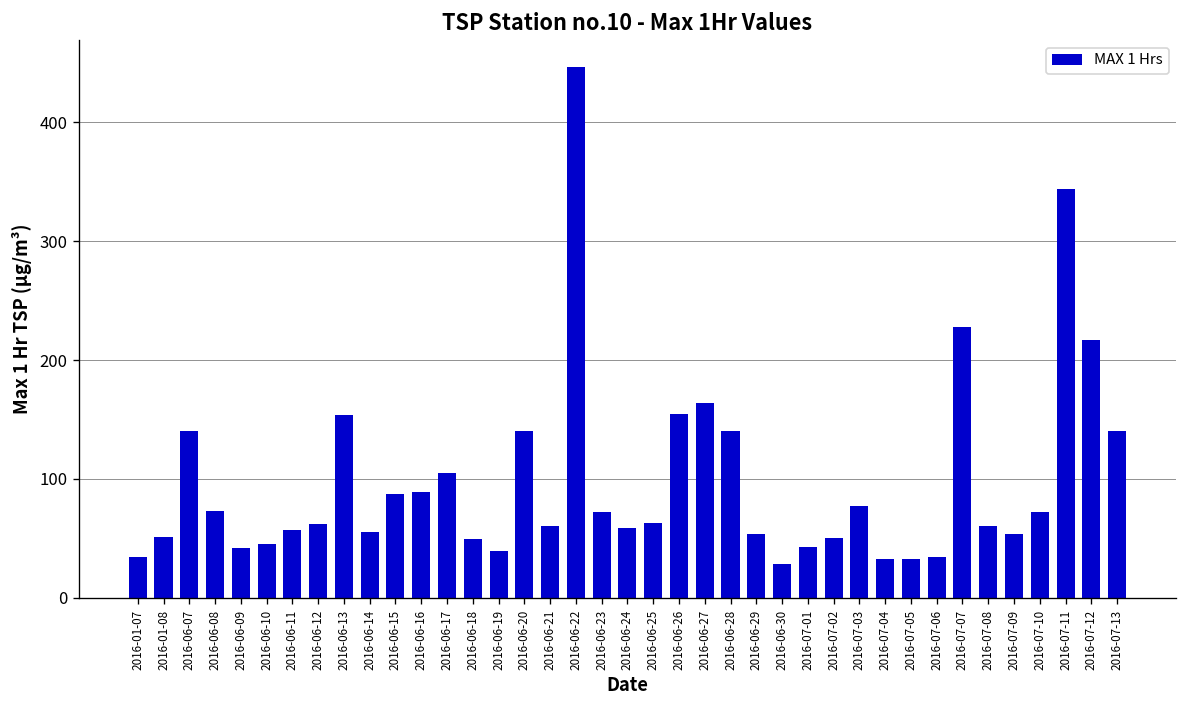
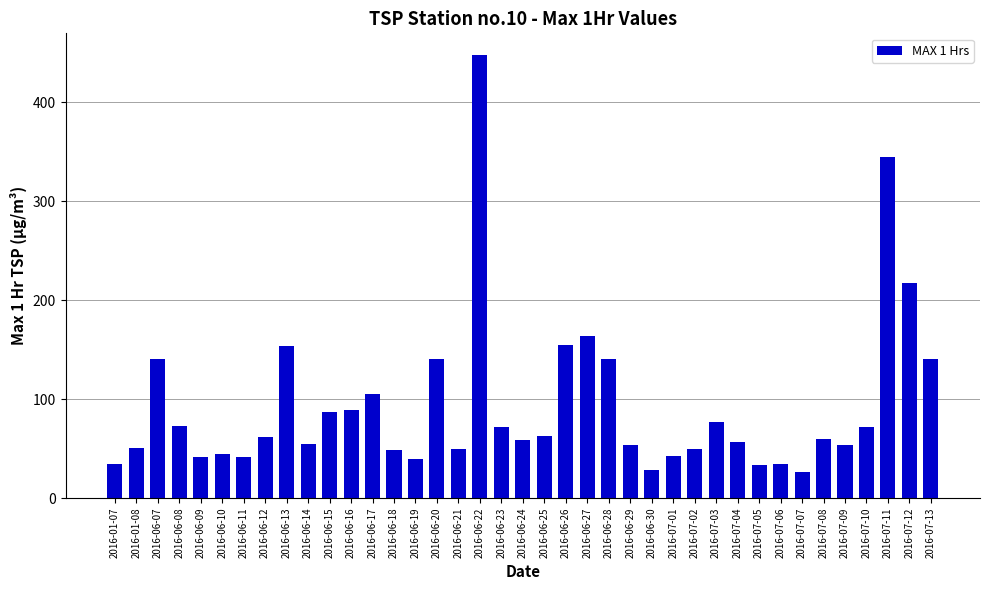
2016-06-11: 60 -> 40
2016-06-21: 60 -> 50
2016-07-04: 30 -> 60
2016-07-07: 230 -> 30
